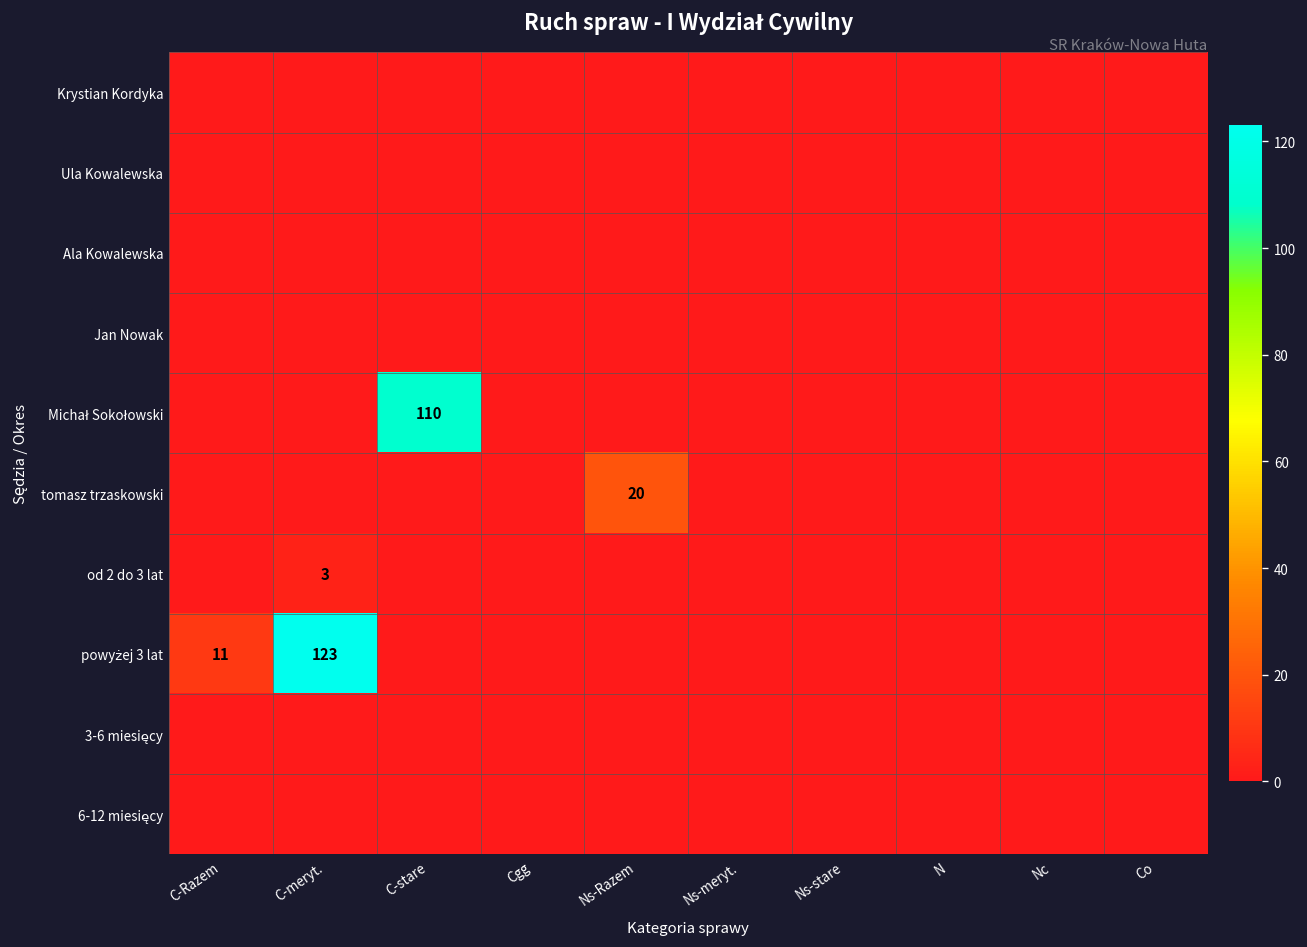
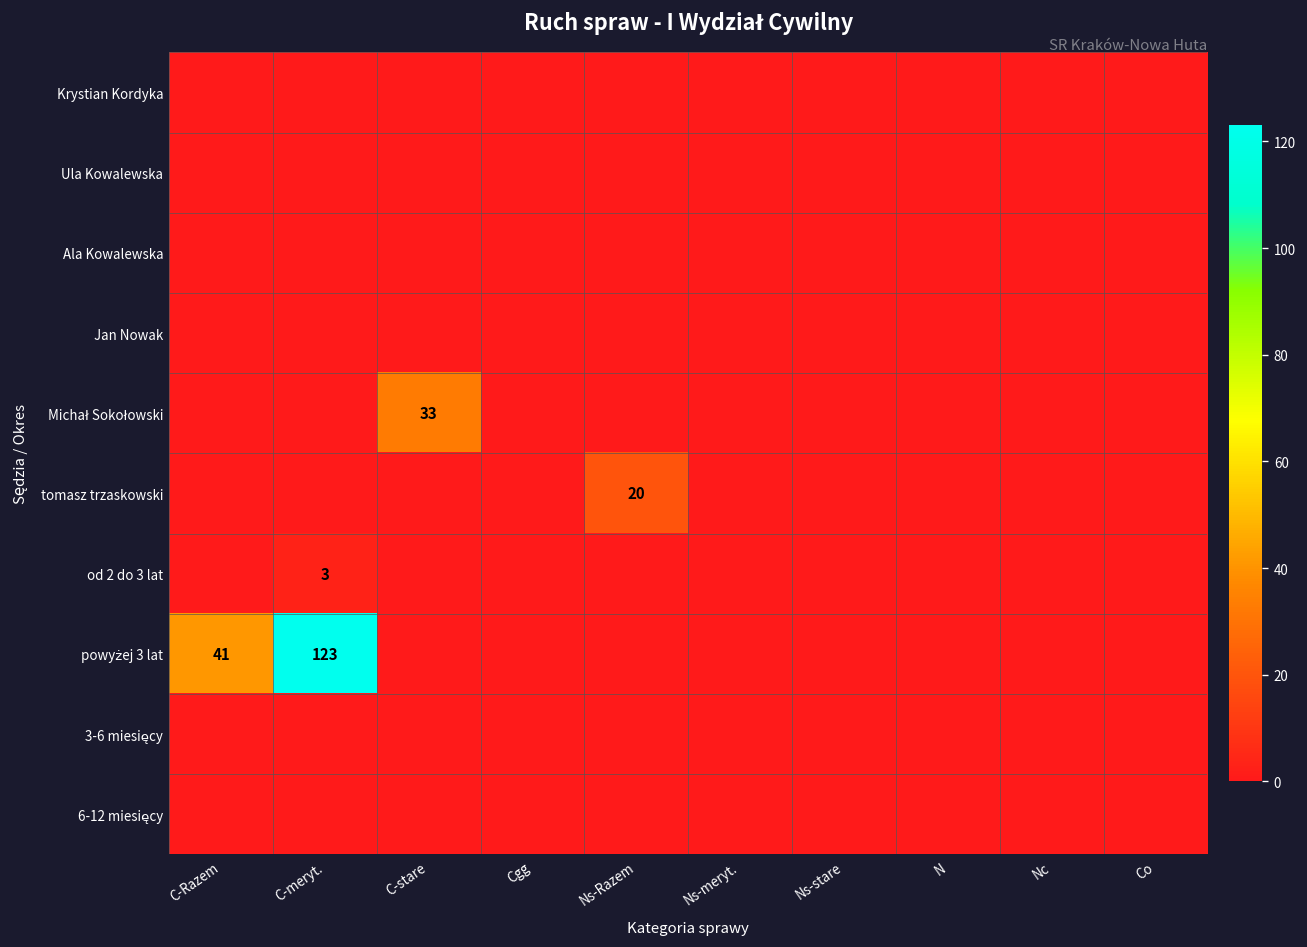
Michał Sokołowski, C-stare: 110 -> 33
powyżej 3 lat, C-Razem: 11 -> 41
